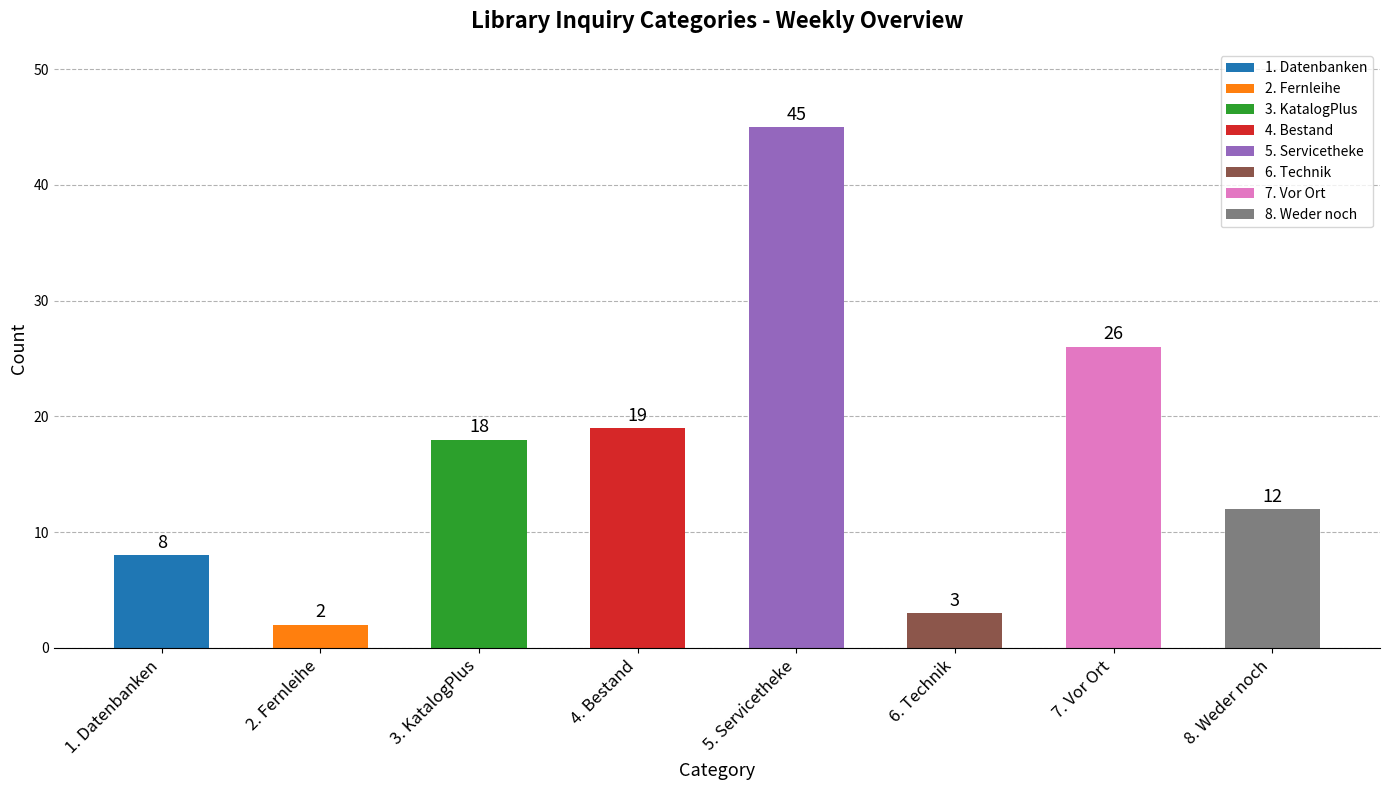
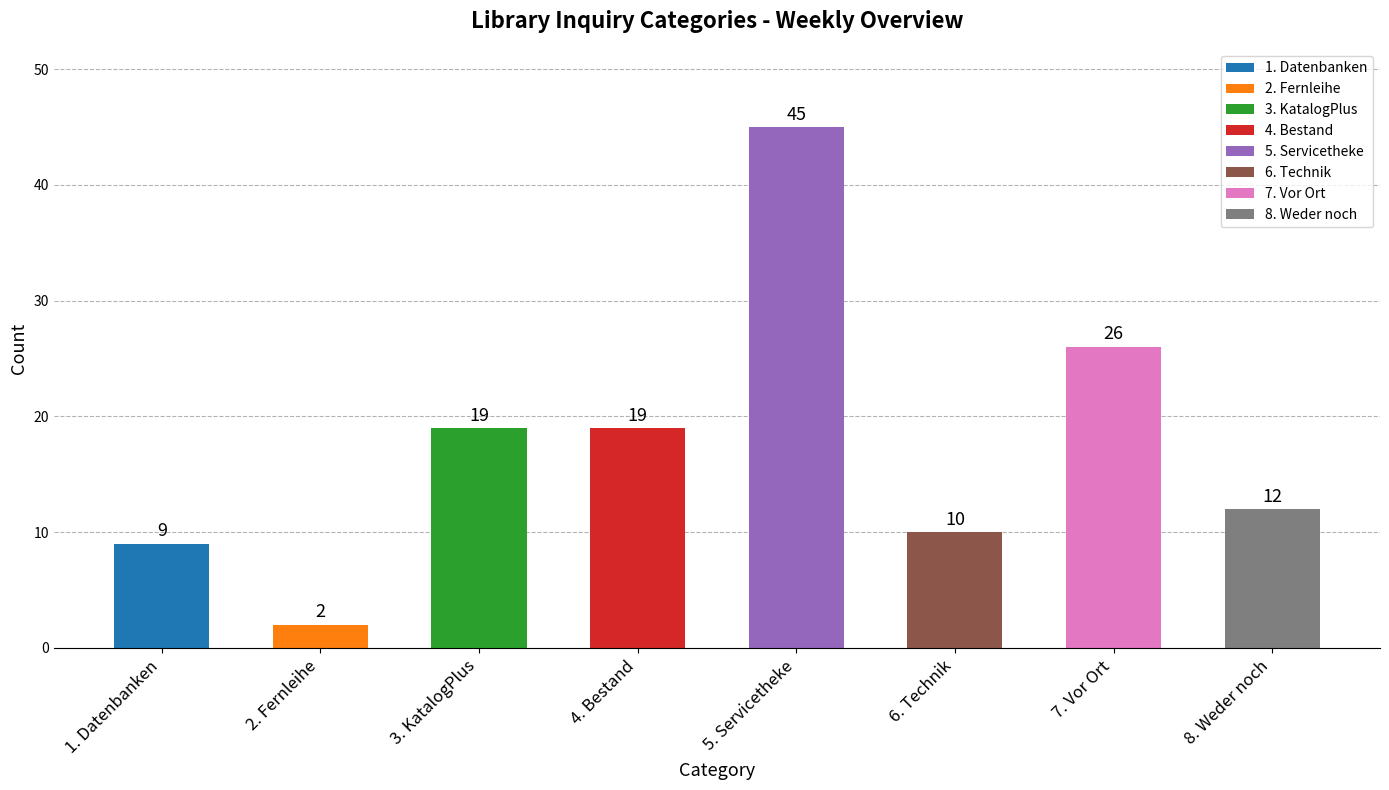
1. Datenbanken: 8 -> 9
3. KatalogPlus: 18 -> 19
6. Technik: 3 -> 10
